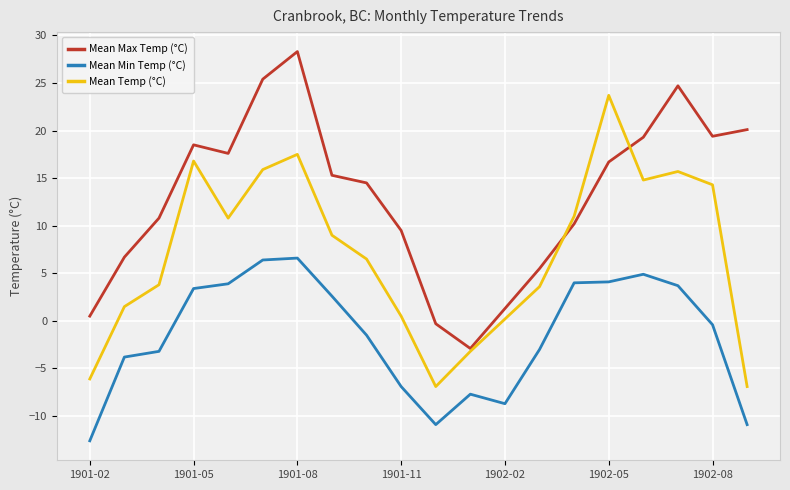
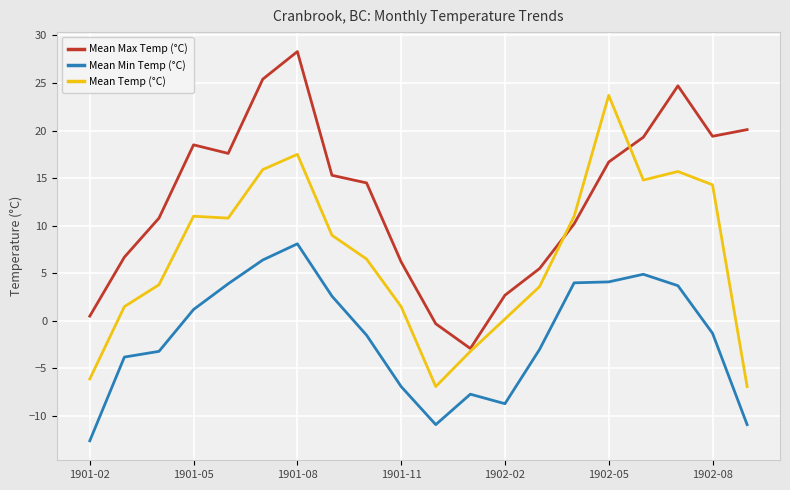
Mean Min Temp (°C), 1901-05: 3 -> 1
Mean Temp (°C), 1901-05: 17 -> 11
Mean Min Temp (°C), 1901-08: 7 -> 8
Mean Max Temp (°C), 1901-11: 10 -> 6
Mean Temp (°C), 1901-11: 1 -> 2
Mean Max Temp (°C), 1902-02: 1 -> 3
Mean Min Temp (°C), 1902-08: 0 -> -1
